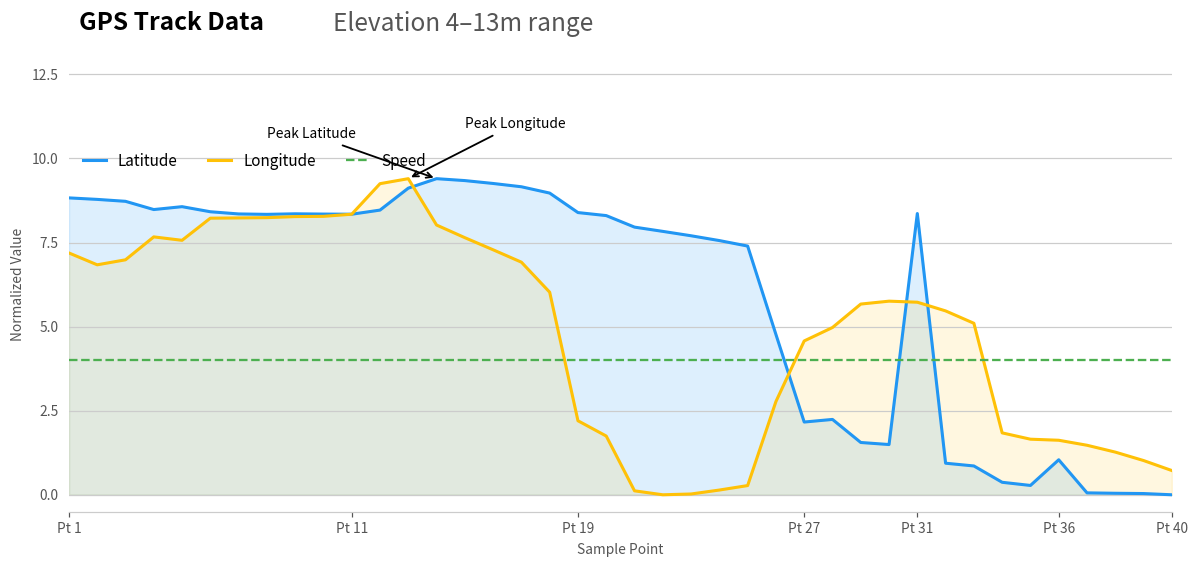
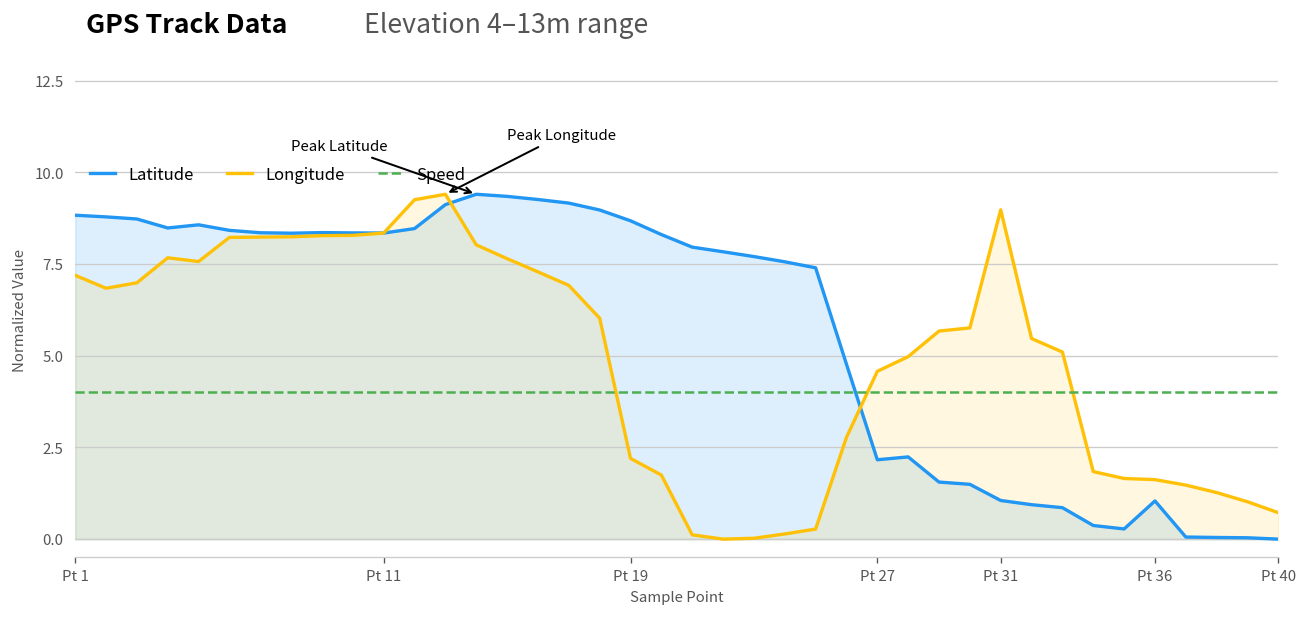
Latitude, Pt 19: 8.4 -> 8.7
Latitude, Pt 31: 8.4 -> 1.1
Longitude, Pt 31: 5.7 -> 9.0
